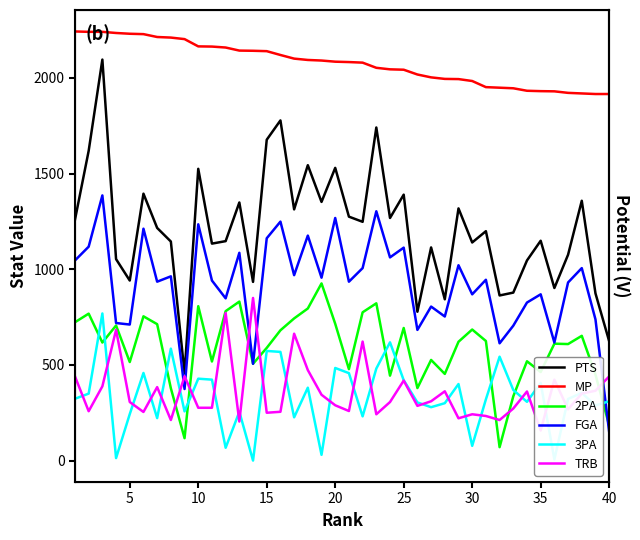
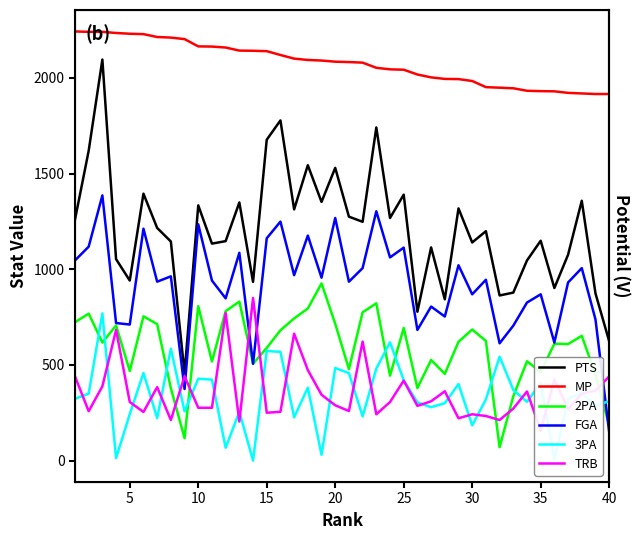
2PA, 5: 520 -> 470
PTS, 10: 1530 -> 1330
3PA, 30: 80 -> 180
